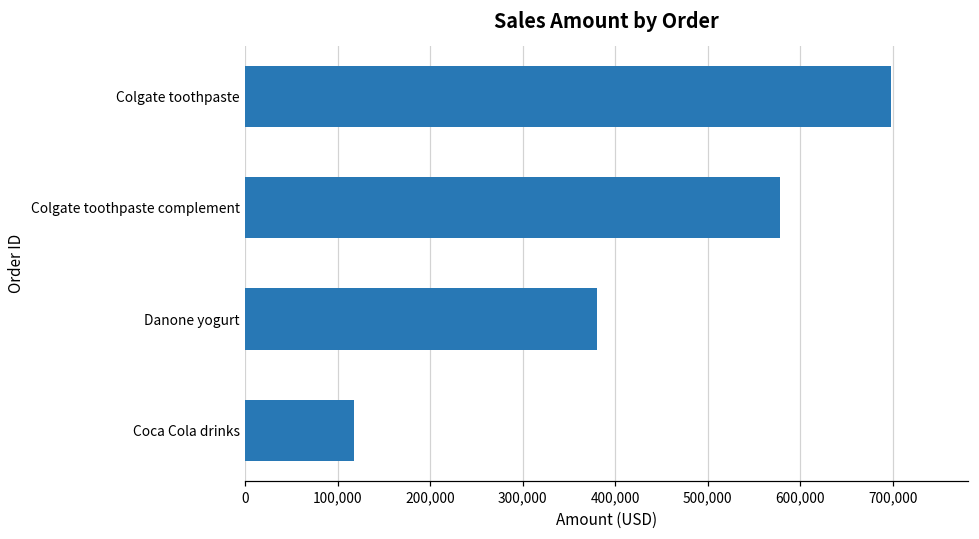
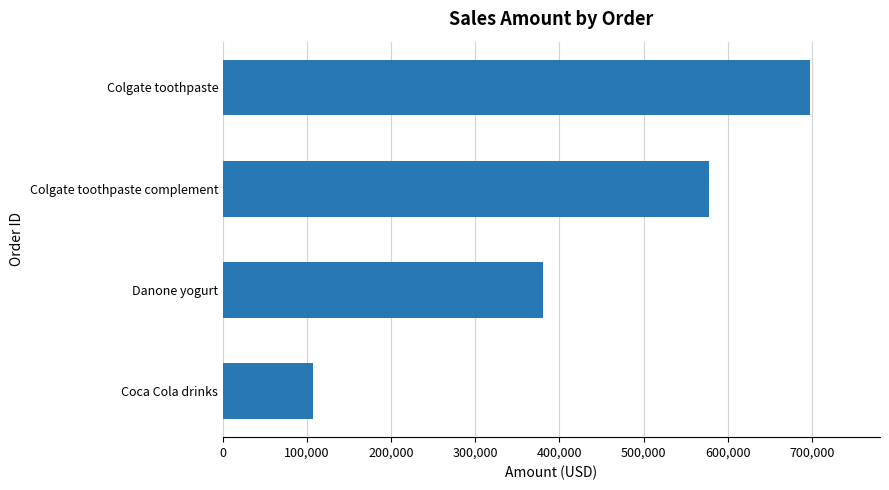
Coca Cola drinks: 120,000 -> 110,000
